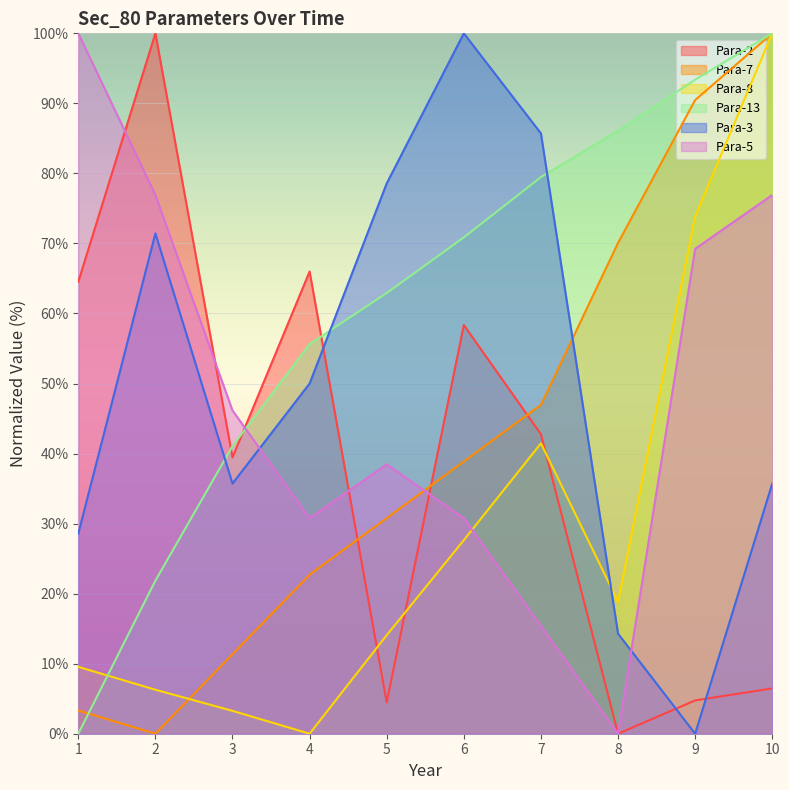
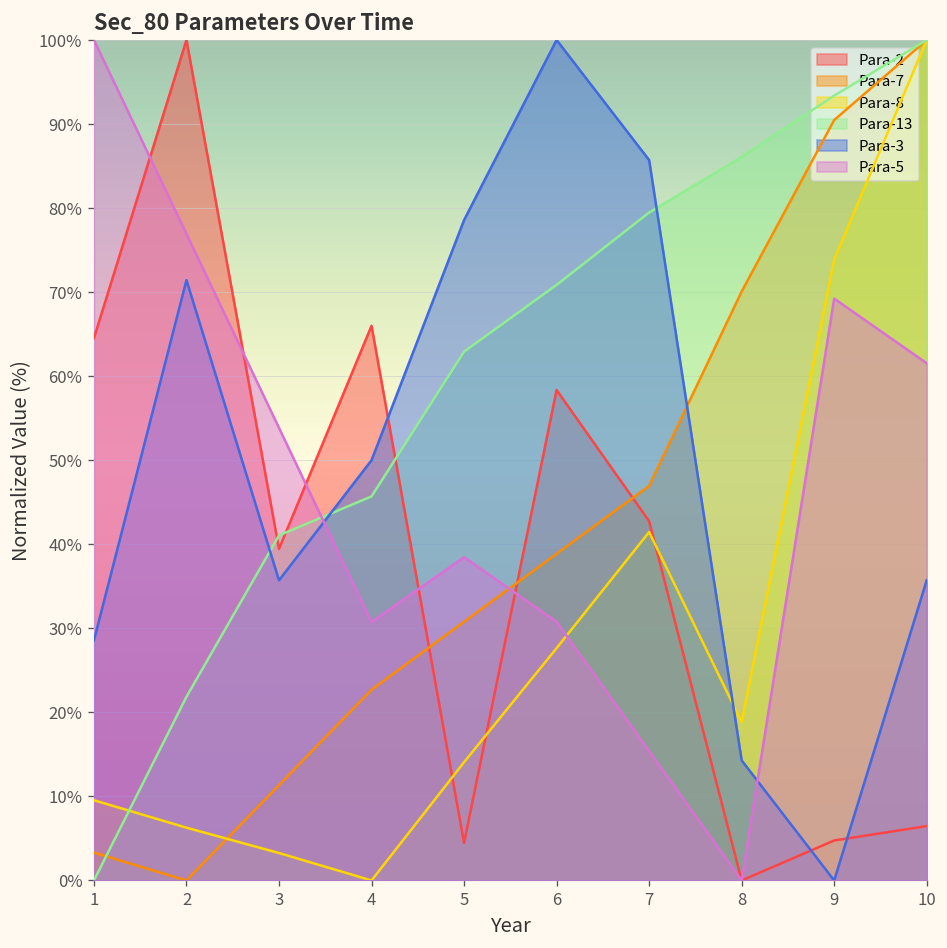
Para-5, 3: 46% -> 54%
Para-13, 4: 56% -> 46%
Para-5, 10: 77% -> 62%
